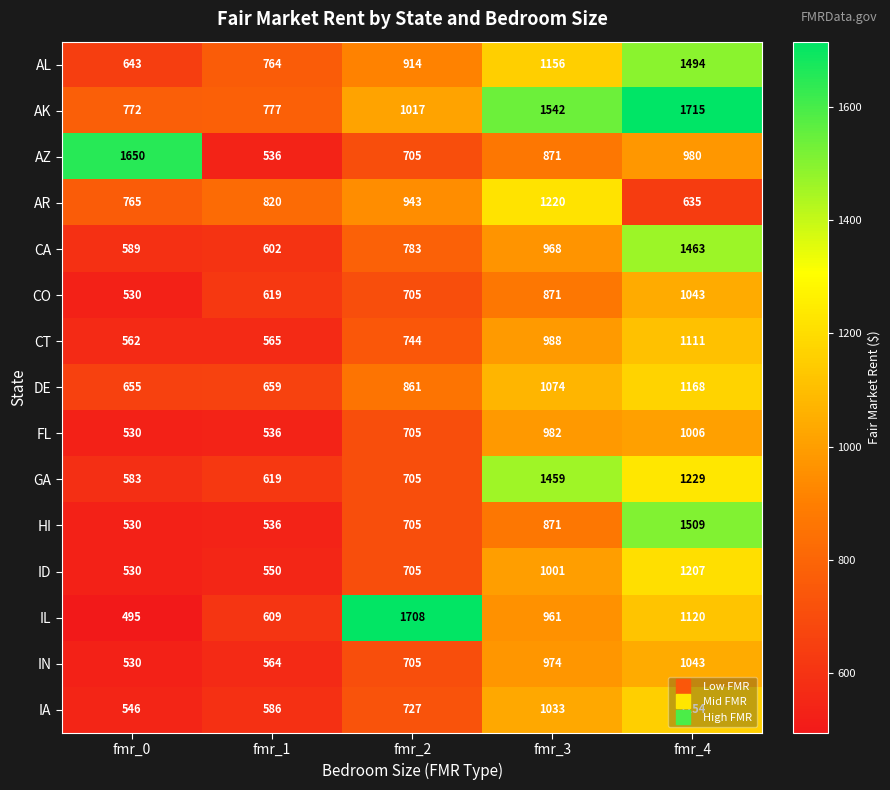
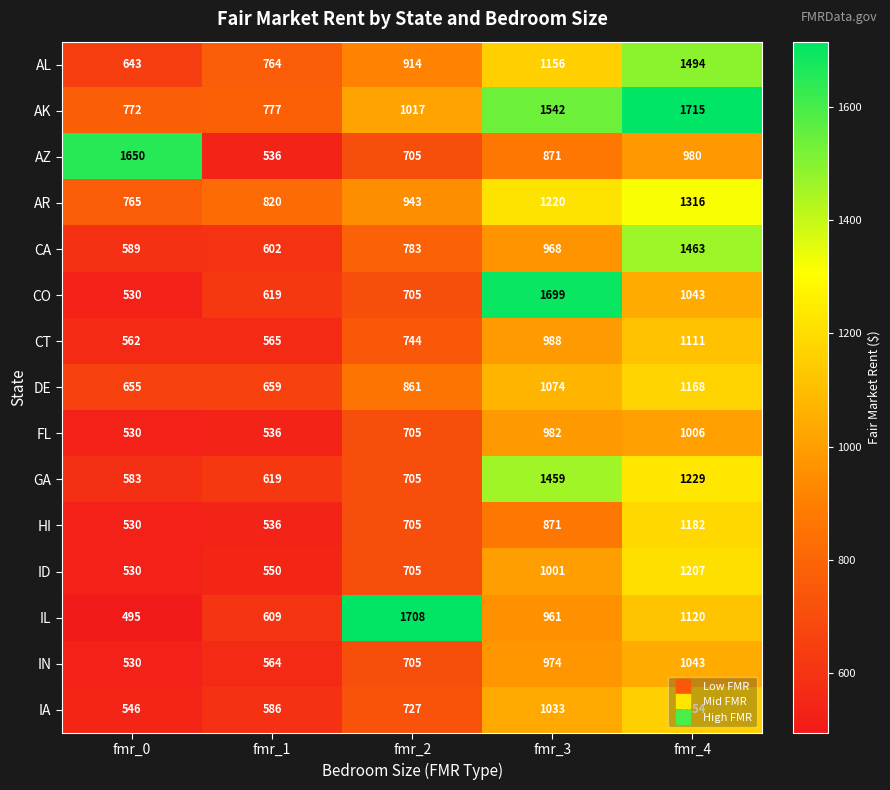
AR, fmr_4: 635 -> 1316
CO, fmr_3: 871 -> 1699
HI, fmr_4: 1509 -> 1182
